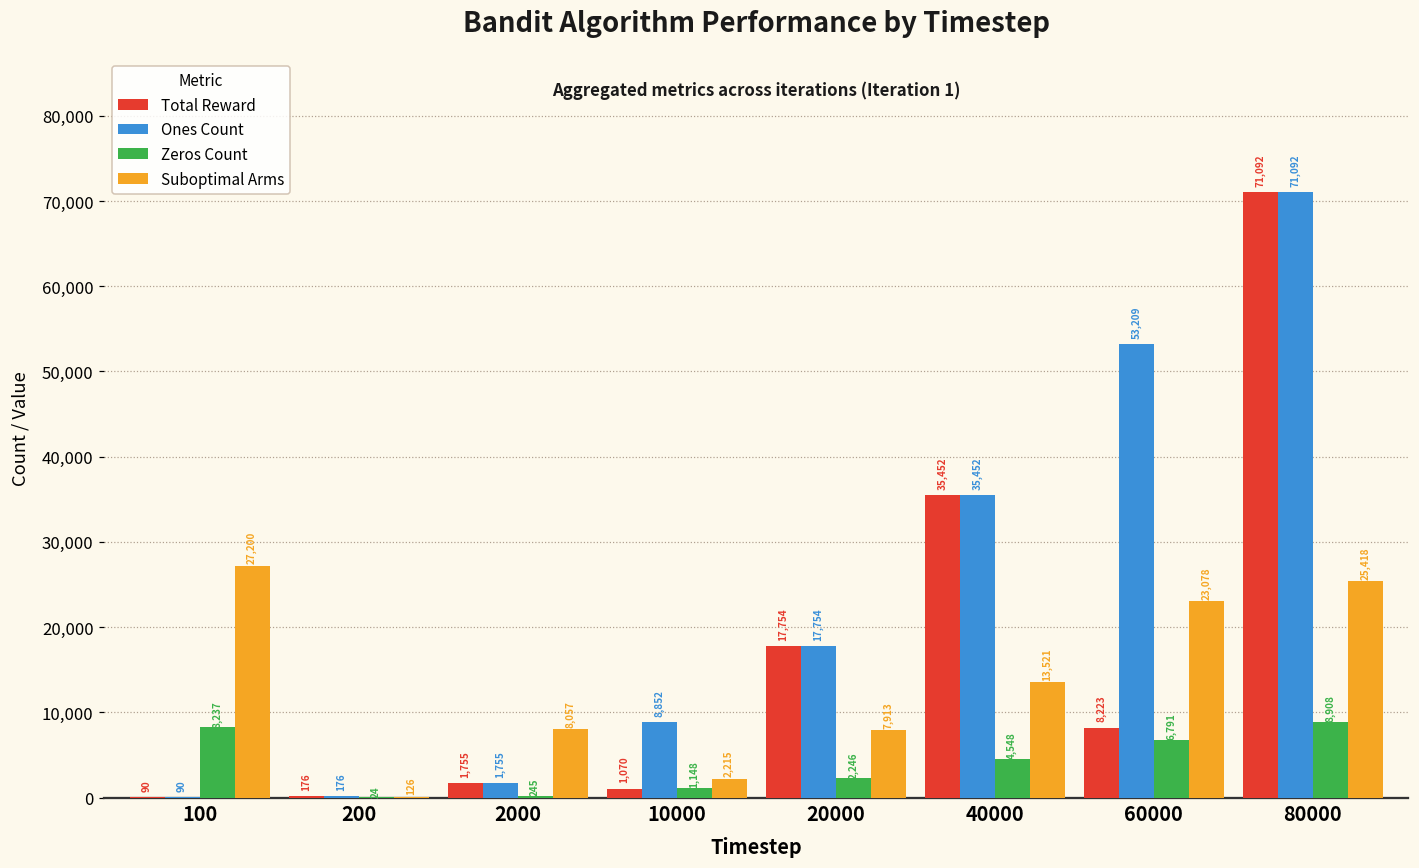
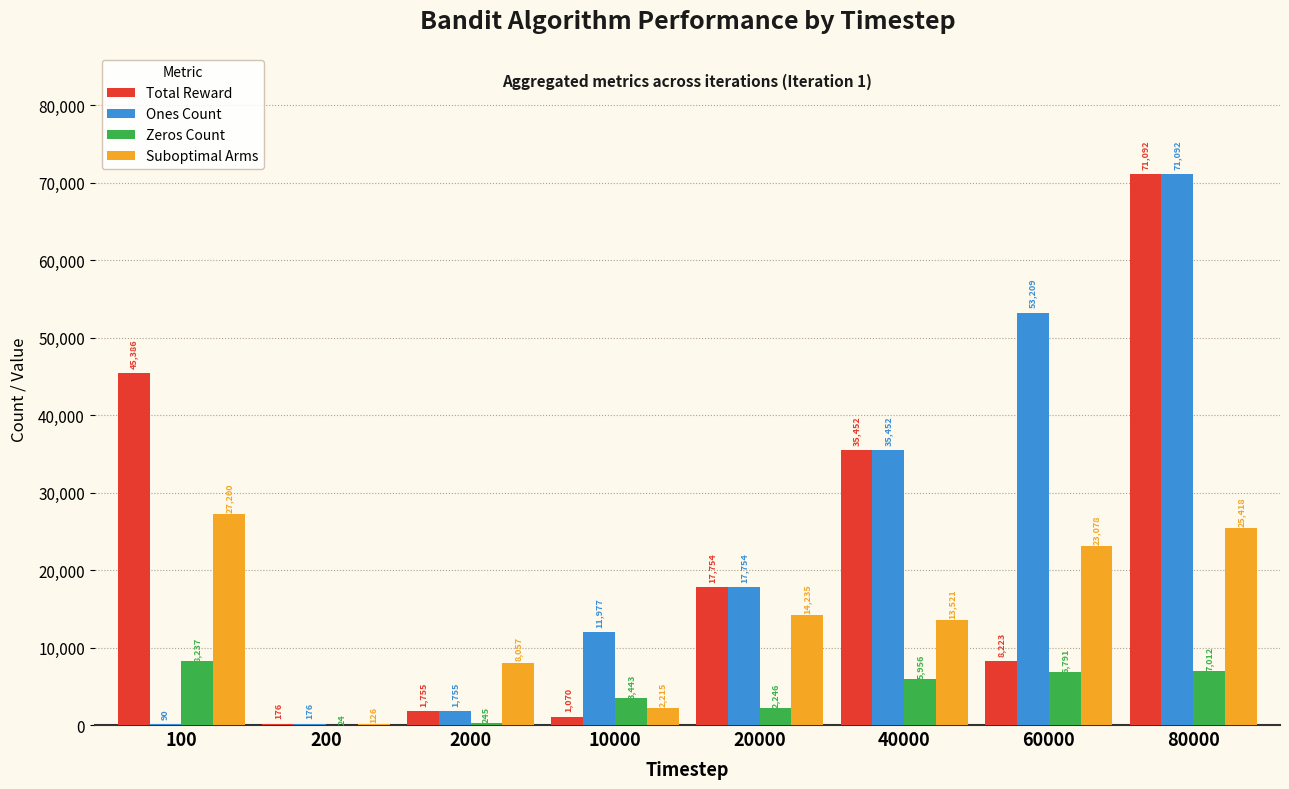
Total Reward, 100: 90 -> 45,386
Ones Count, 10000: 8,852 -> 11,977
Zeros Count, 10000: 1,148 -> 3,443
Suboptimal Arms, 20000: 7,913 -> 14,235
Zeros Count, 40000: 4,548 -> 5,956
Zeros Count, 80000: 8,908 -> 7,012
